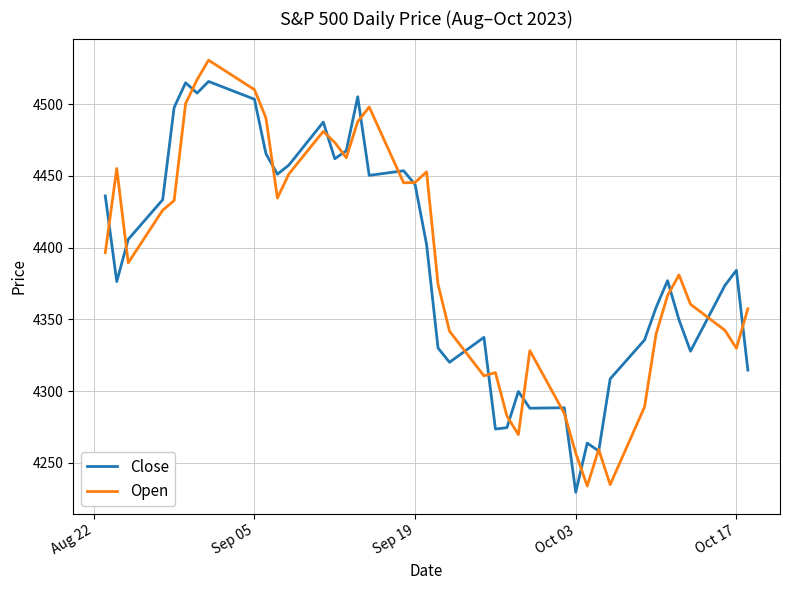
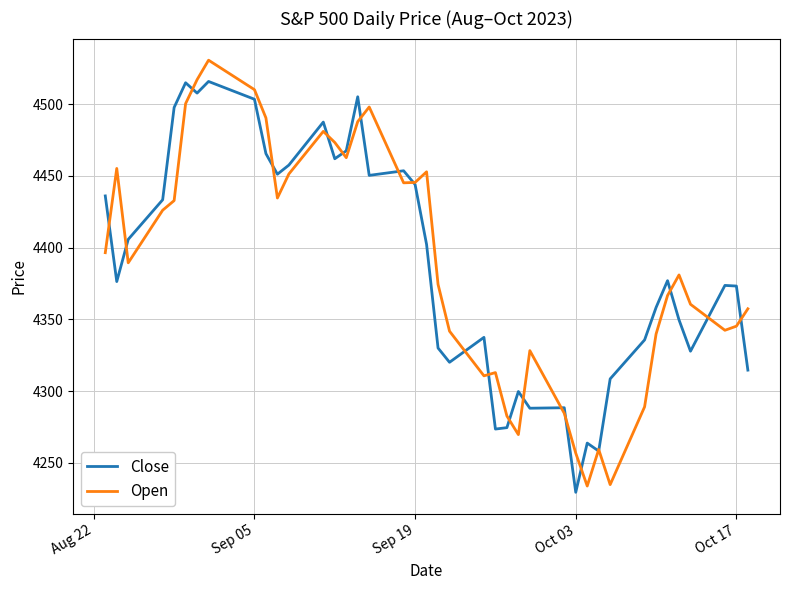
Close, Oct 17: 4384 -> 4373
Open, Oct 17: 4330 -> 4345
